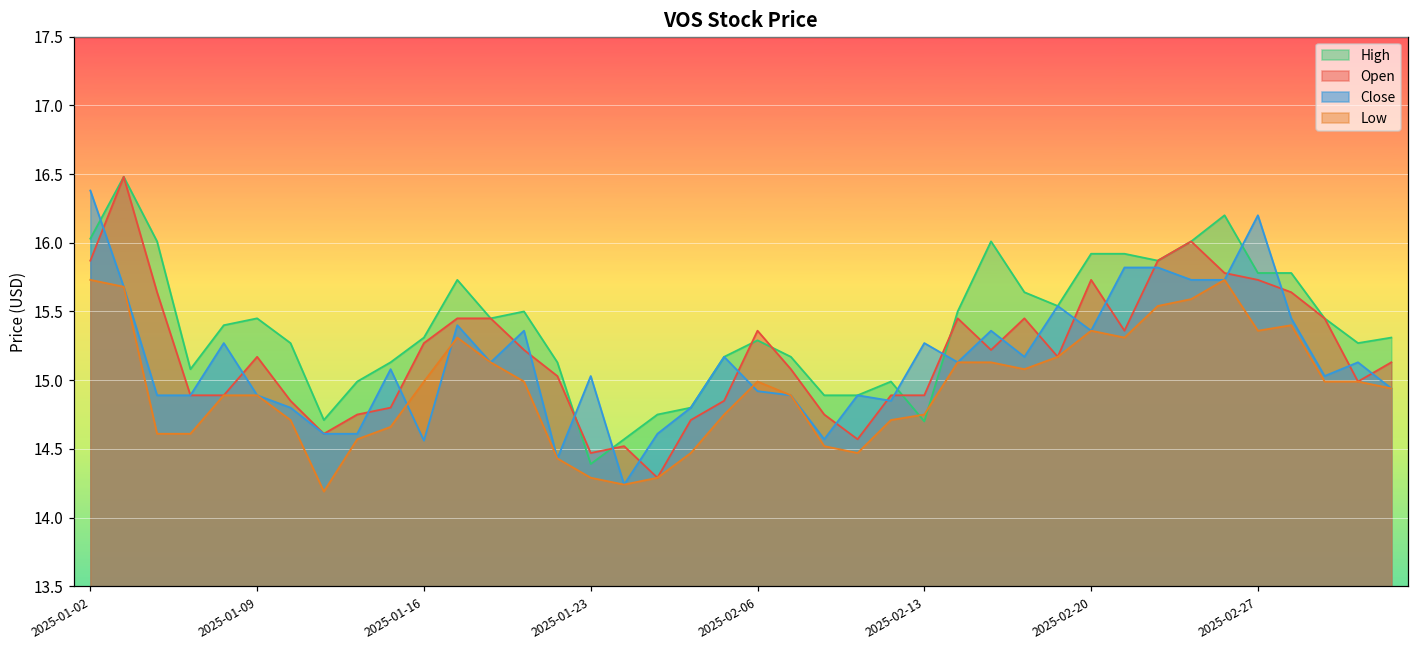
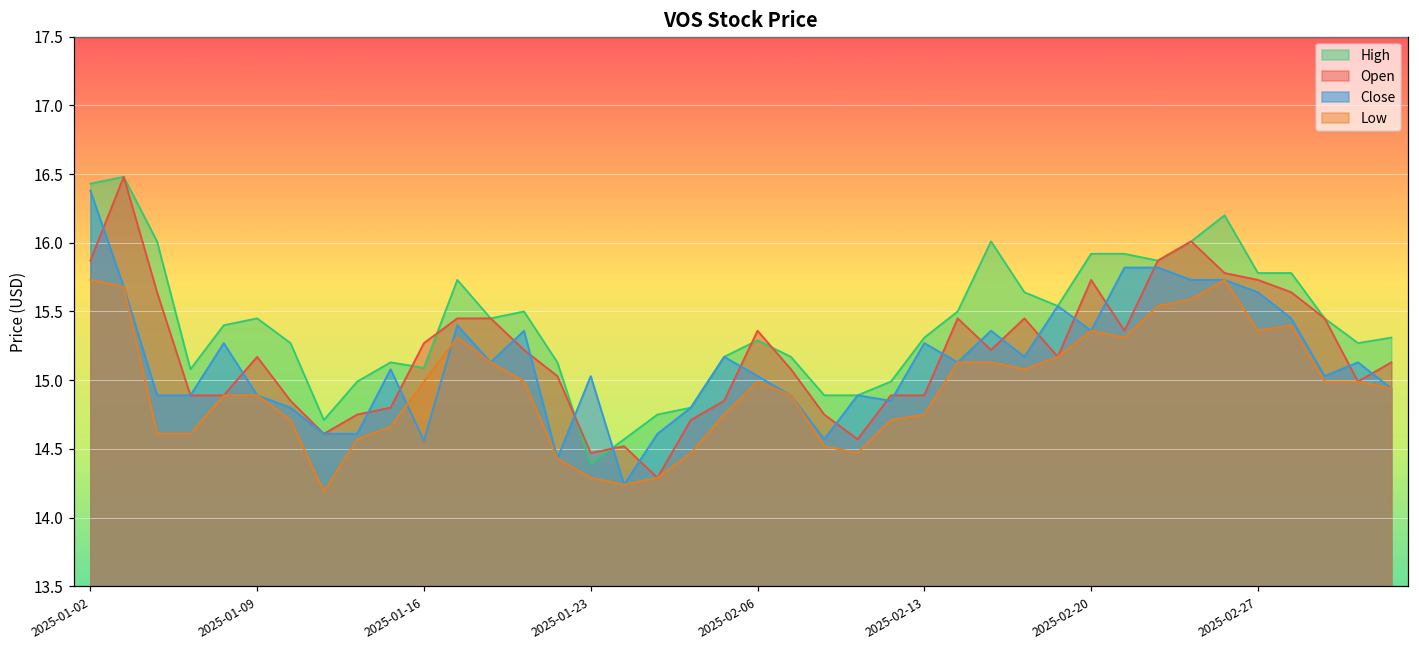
High, 2025-01-02: 16.03 -> 16.43
High, 2025-01-16: 15.31 -> 15.09
Close, 2025-02-06: 14.92 -> 15.03
High, 2025-02-13: 14.70 -> 15.31
Close, 2025-02-27: 16.20 -> 15.64
